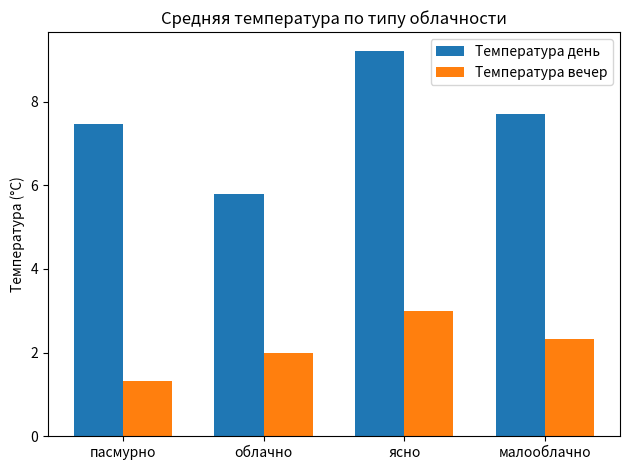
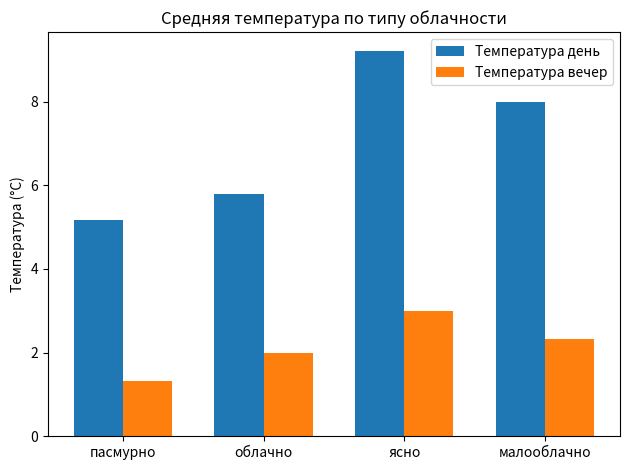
Температура день, пасмурно: 7.5 -> 5.2
Температура день, малооблачно: 7.7 -> 8.0
